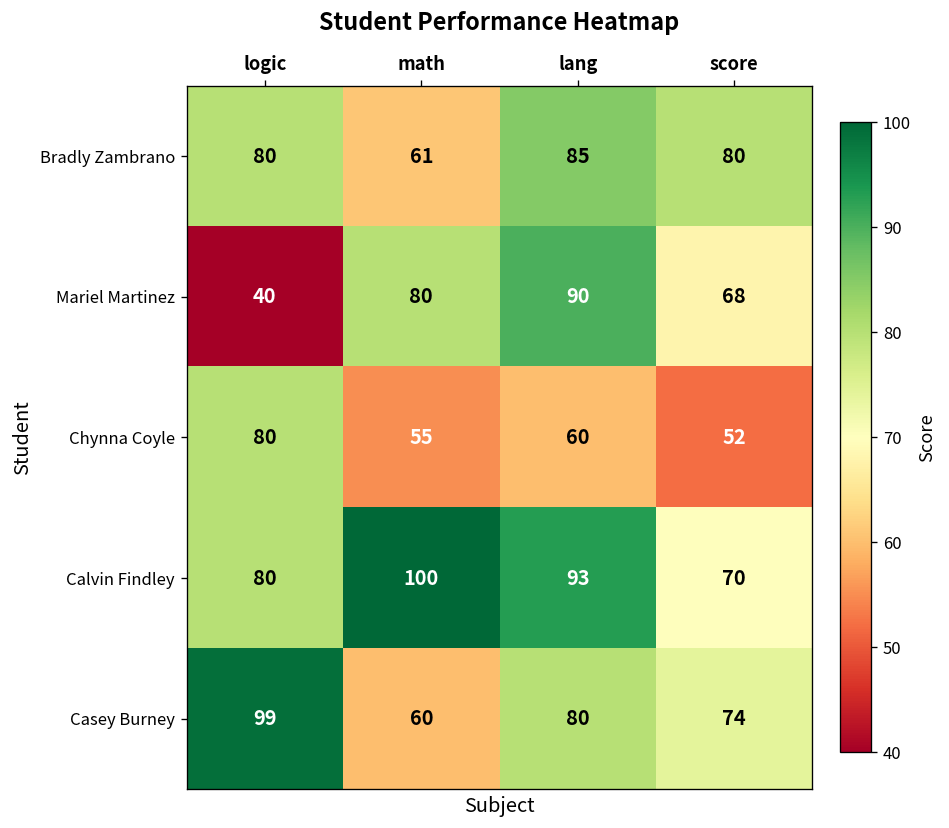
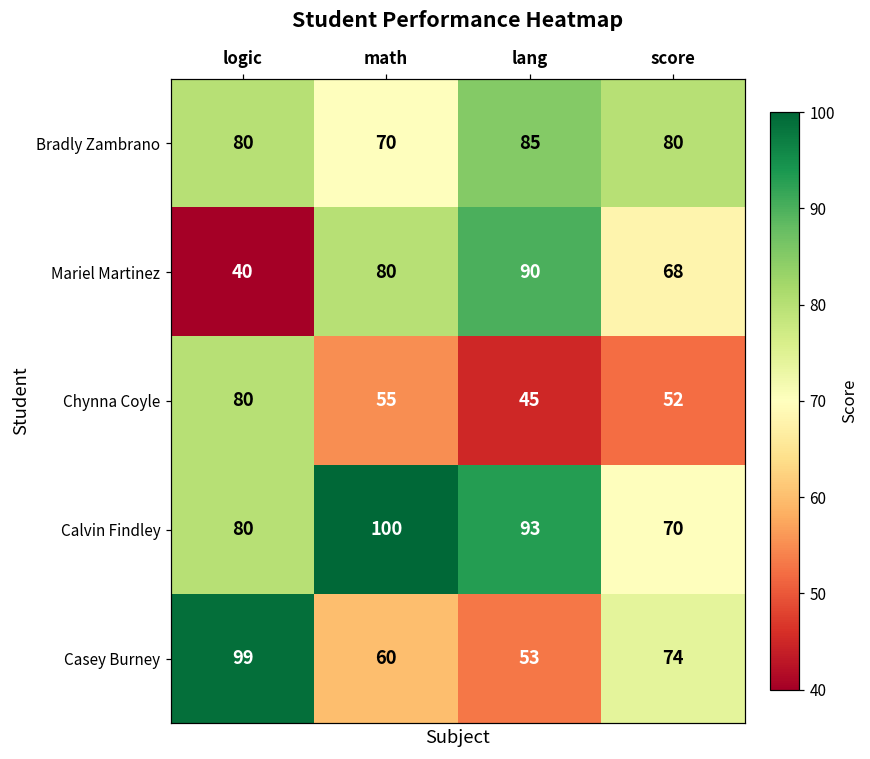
Bradly Zambrano, math: 61 -> 70
Chynna Coyle, lang: 60 -> 45
Casey Burney, lang: 80 -> 53
